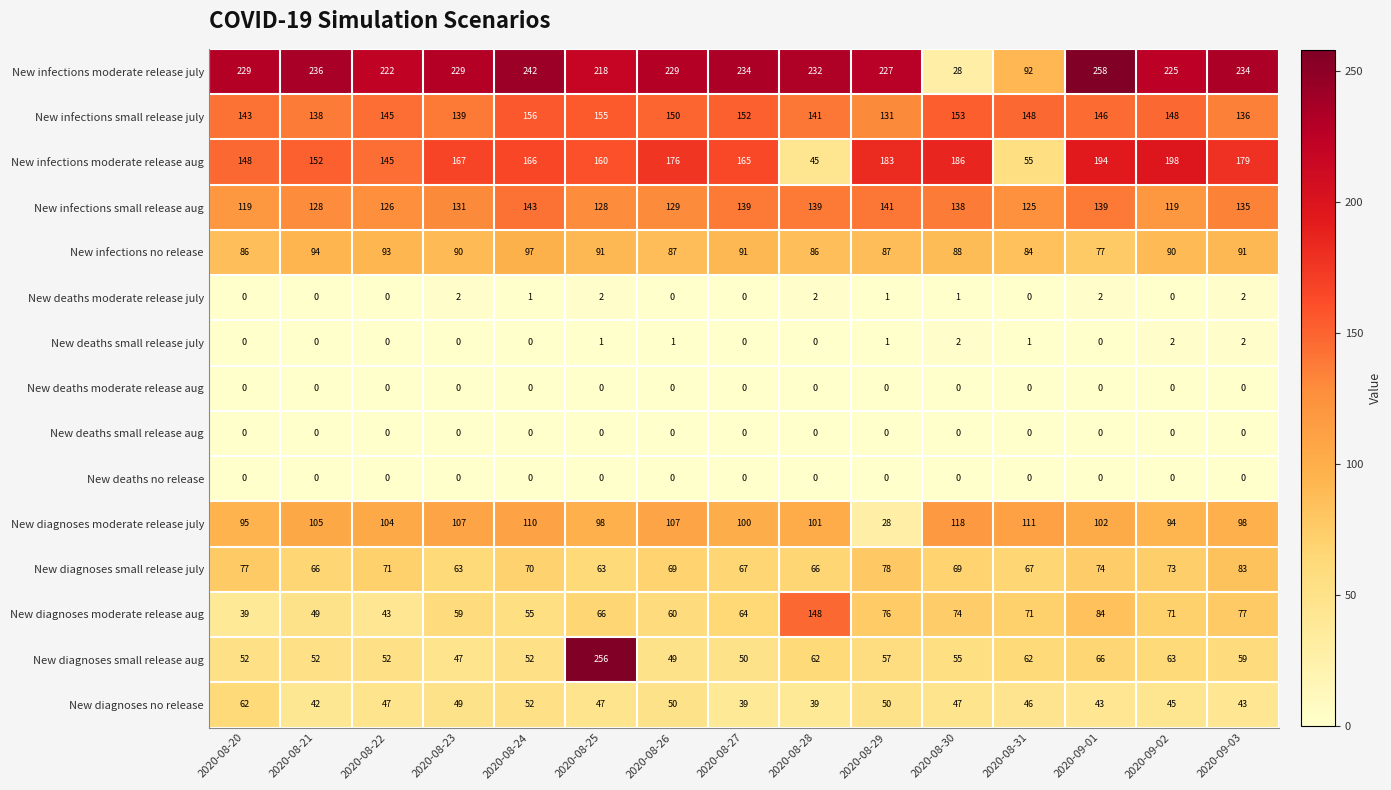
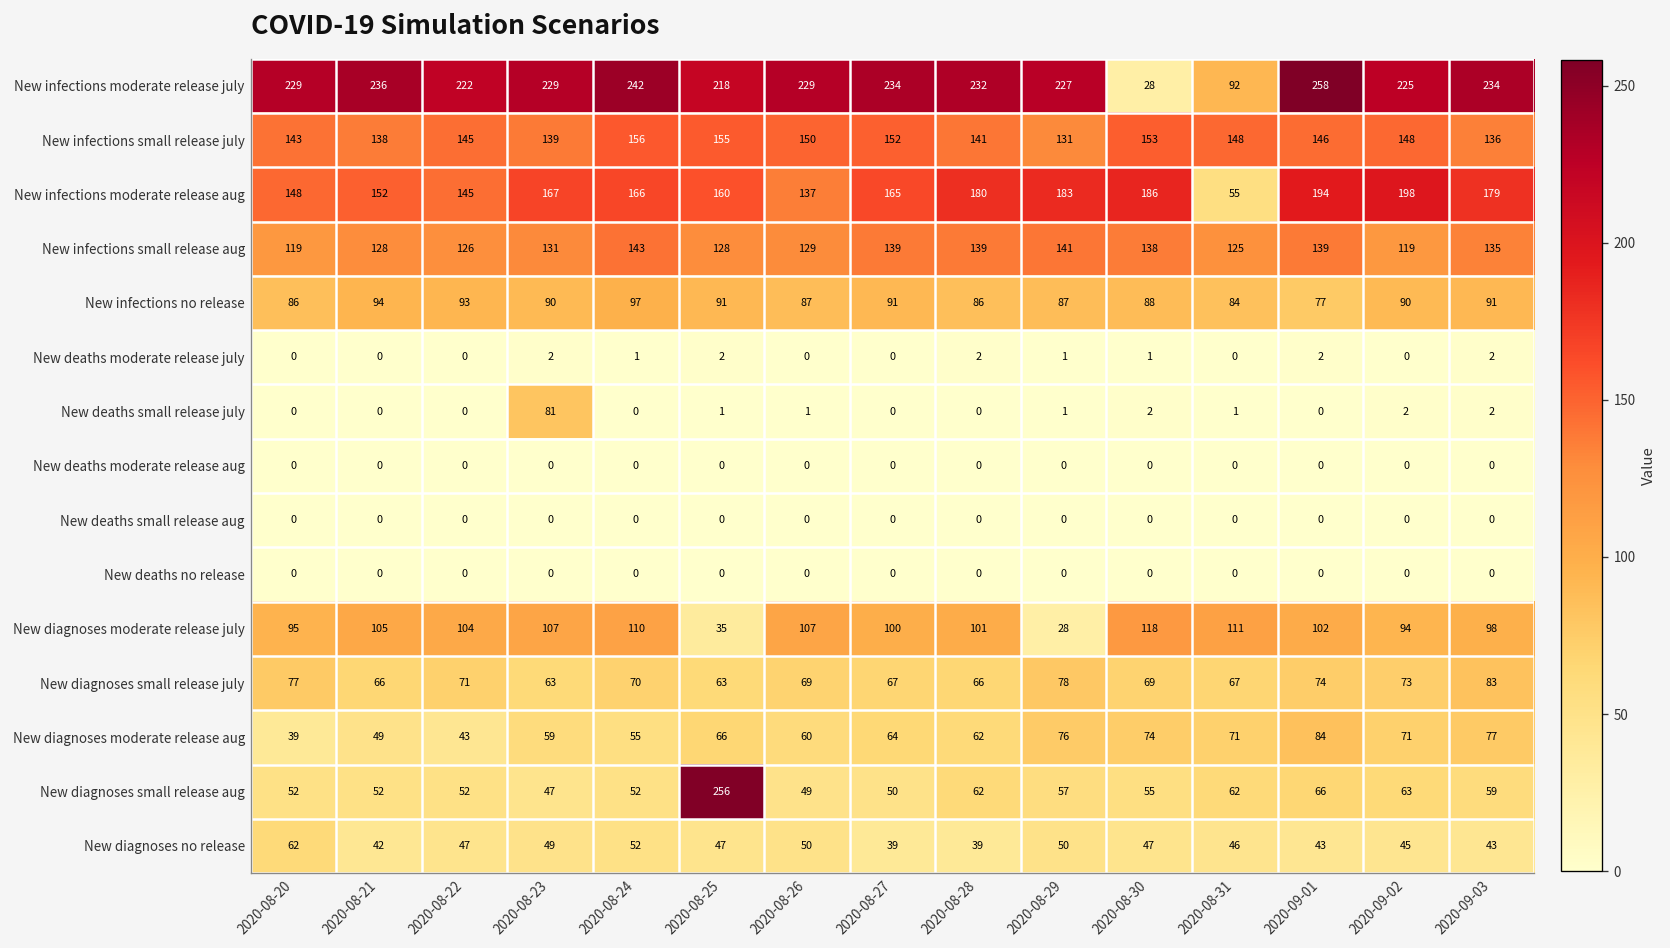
New infections moderate release aug, 2020-08-26: 176 -> 137
New infections moderate release aug, 2020-08-28: 45 -> 180
New deaths small release july, 2020-08-23: 0 -> 81
New diagnoses moderate release july, 2020-08-25: 98 -> 35
New diagnoses moderate release aug, 2020-08-28: 148 -> 62
